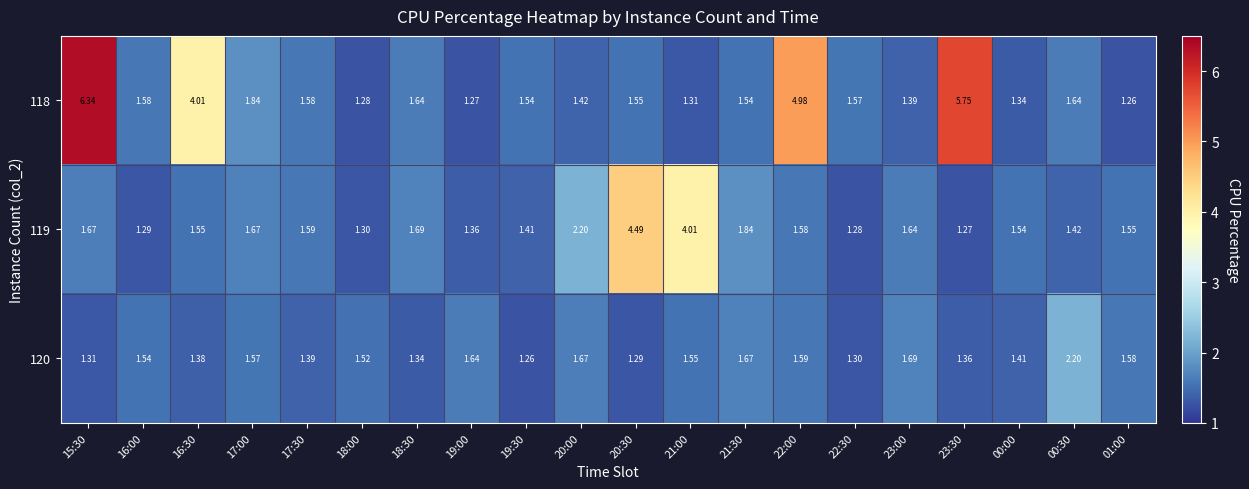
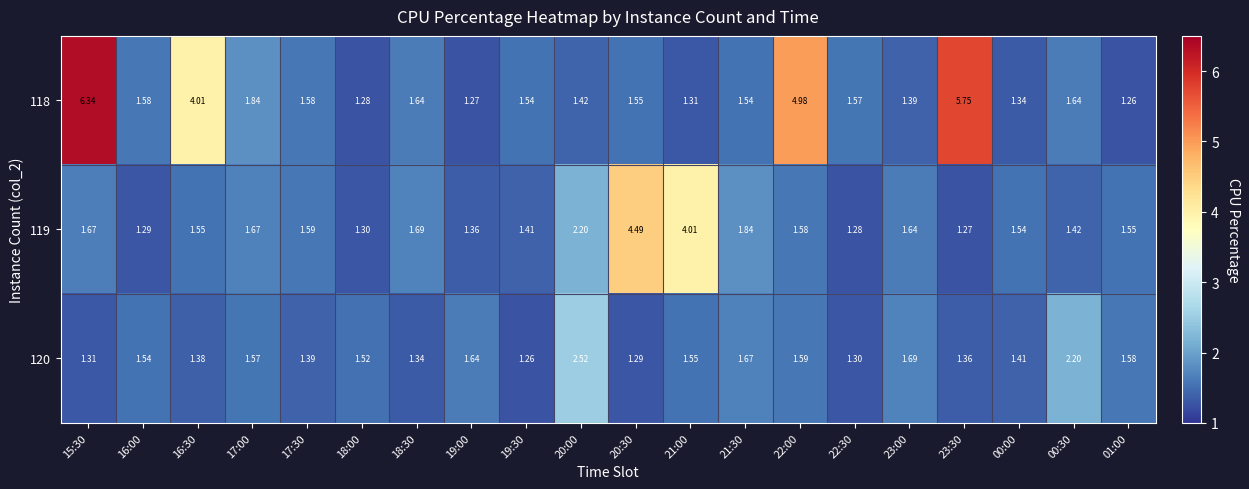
120, 20:00: 1.67 -> 2.52
